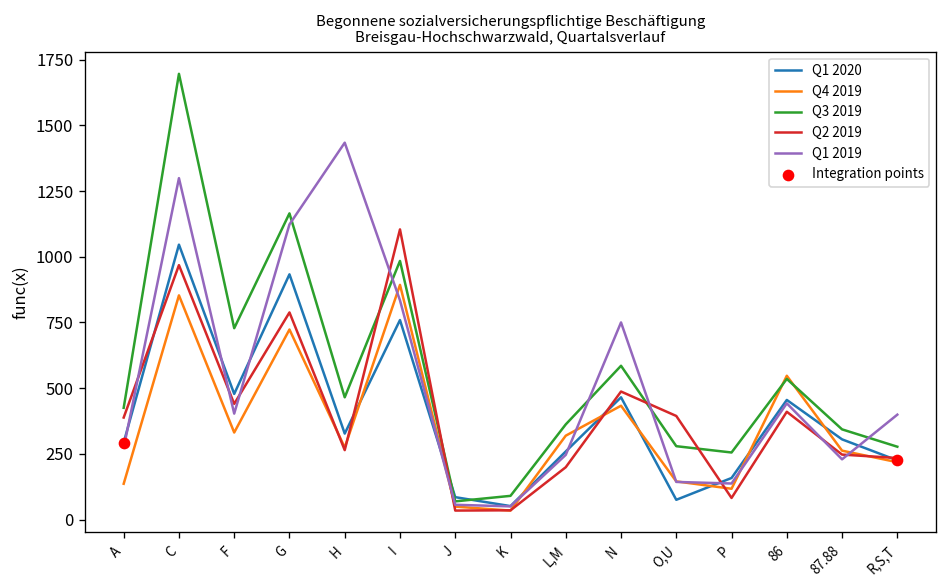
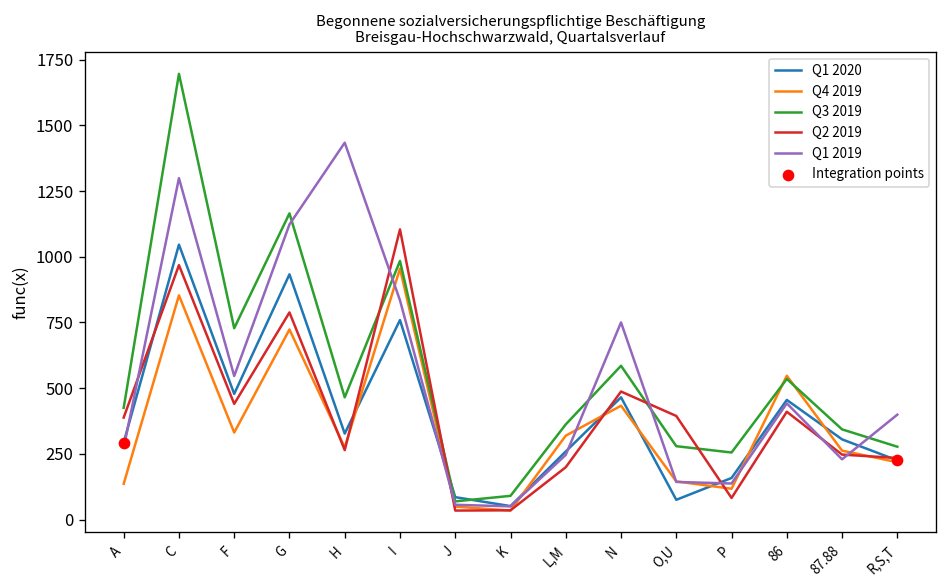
Q1 2019, F: 400 -> 550
Q4 2019, I: 890 -> 960
